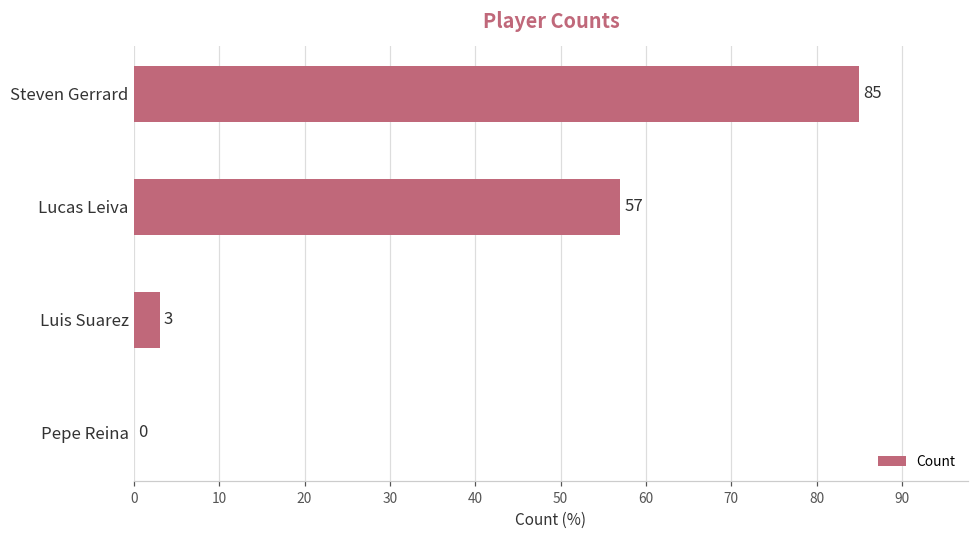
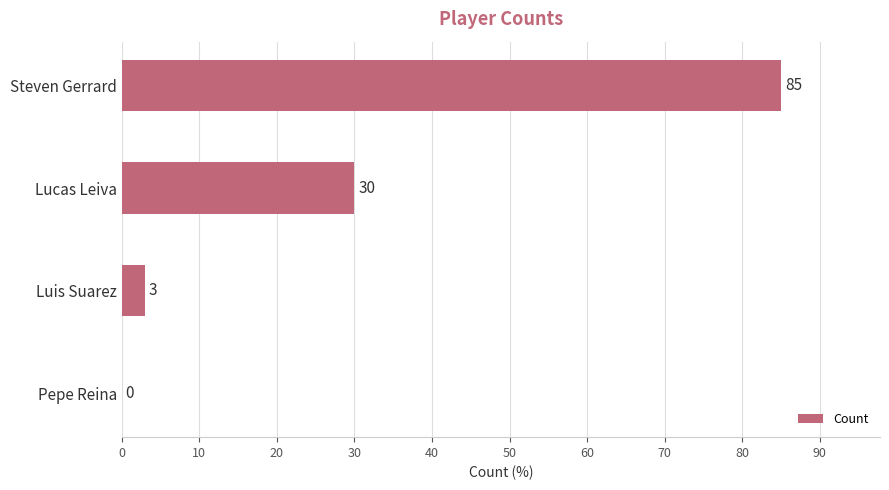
Lucas Leiva: 57 -> 30
